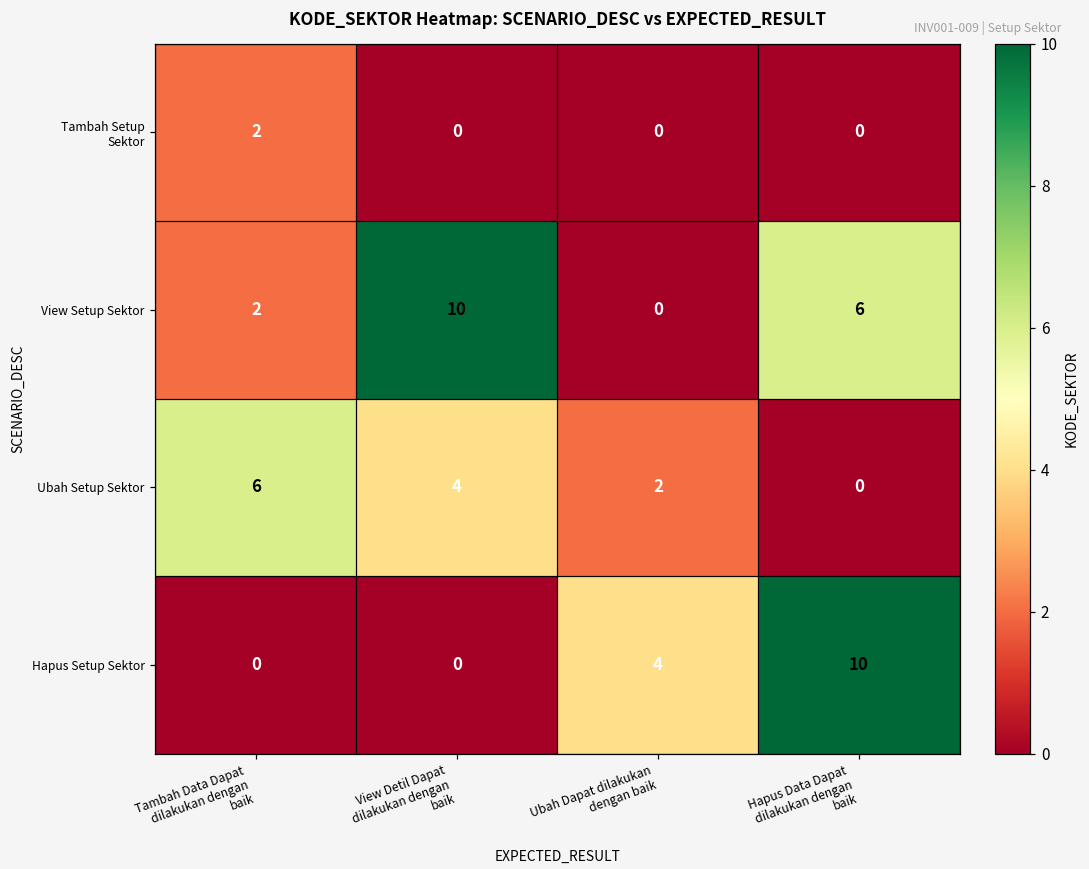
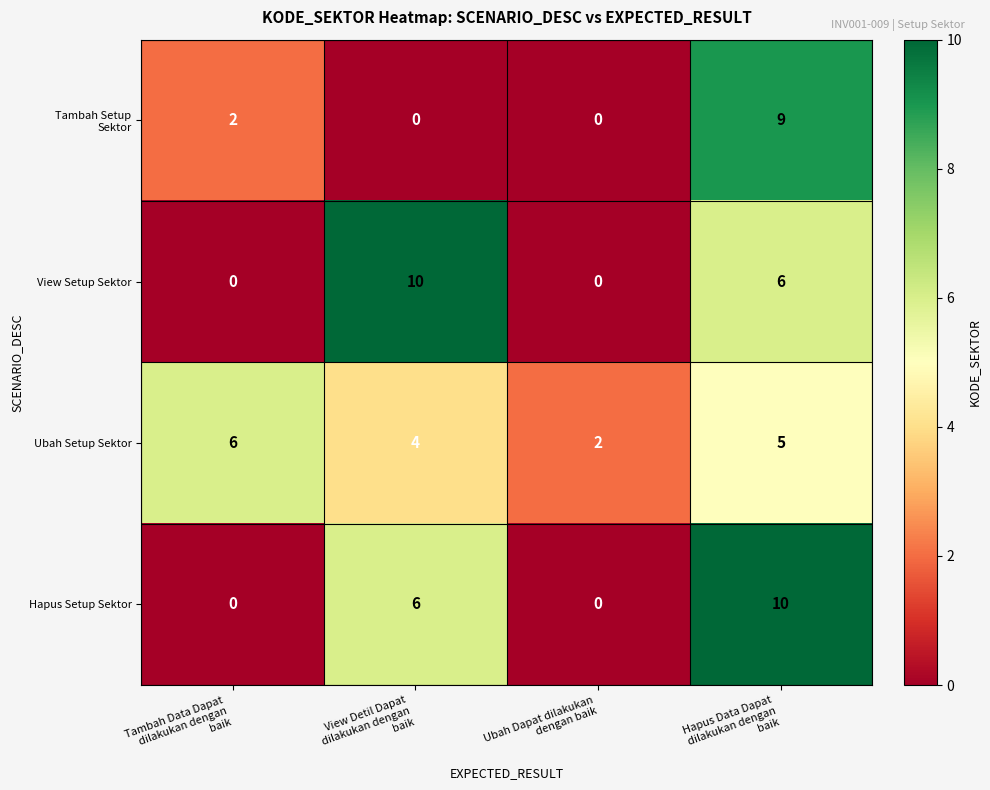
Tambah Setup Sektor, Hapus Data Dapat dilakukan dengan baik: 0 -> 9
View Setup Sektor, Tambah Data Dapat dilakukan dengan baik: 2 -> 0
Ubah Setup Sektor, Hapus Data Dapat dilakukan dengan baik: 0 -> 5
Hapus Setup Sektor, View Detil Dapat dilakukan dengan baik: 0 -> 6
Hapus Setup Sektor, Ubah Dapat dilakukan dengan baik: 4 -> 0
